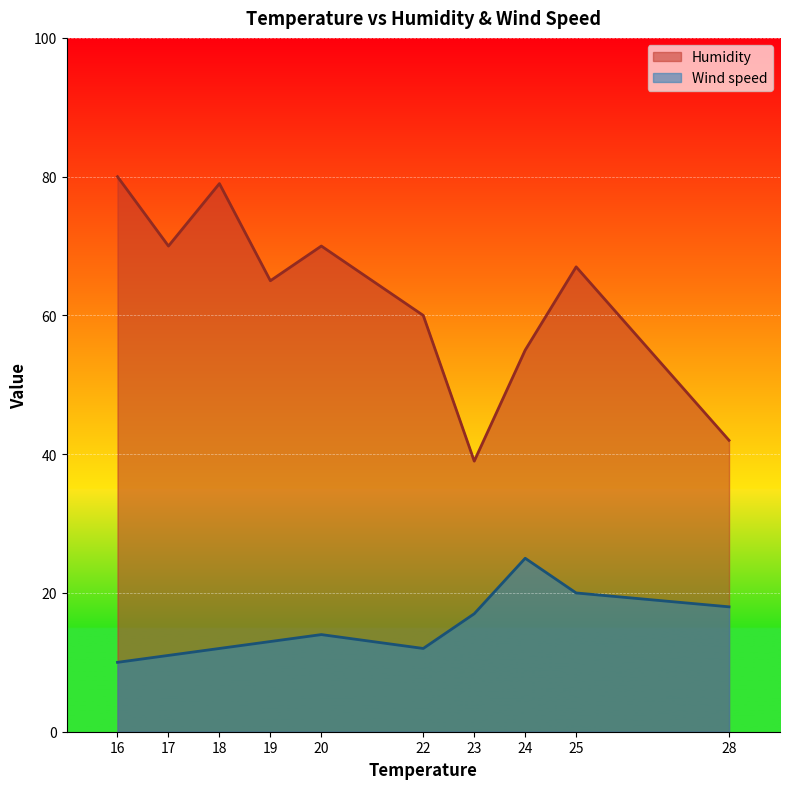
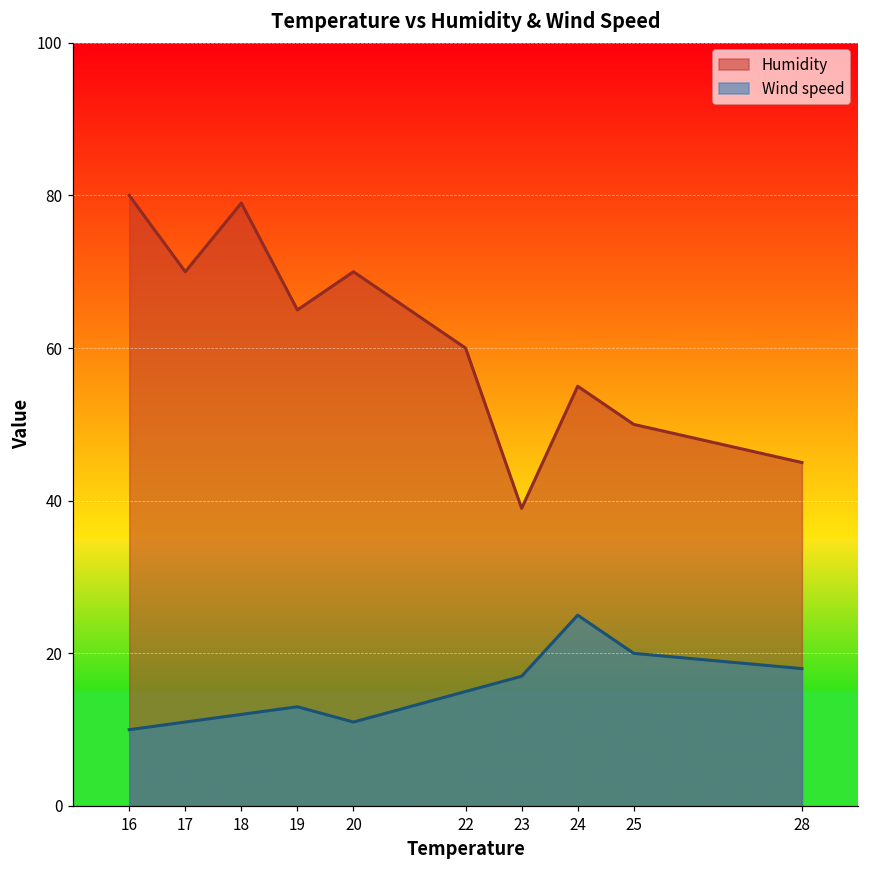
Wind speed, 20: 14 -> 11
Wind speed, 22: 12 -> 15
Humidity, 25: 67 -> 50
Humidity, 28: 42 -> 45
